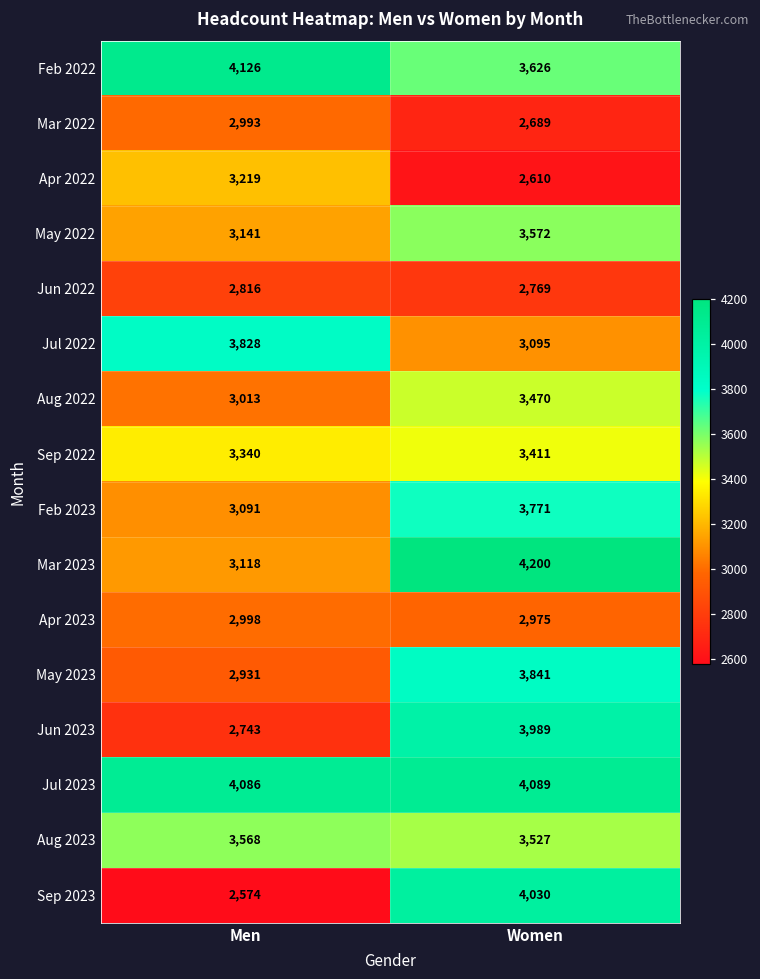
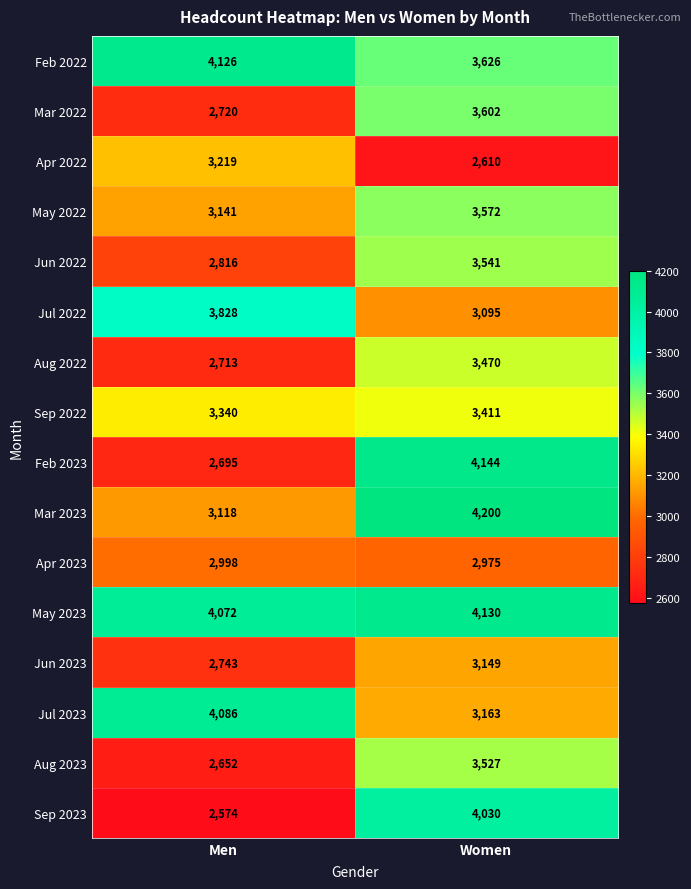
Mar 2022, Men: 2,993 -> 2,720
Mar 2022, Women: 2,689 -> 3,602
Jun 2022, Women: 2,769 -> 3,541
Aug 2022, Men: 3,013 -> 2,713
Feb 2023, Men: 3,091 -> 2,695
Feb 2023, Women: 3,771 -> 4,144
May 2023, Men: 2,931 -> 4,072
May 2023, Women: 3,841 -> 4,130
Jun 2023, Women: 3,989 -> 3,149
Jul 2023, Women: 4,089 -> 3,163
Aug 2023, Men: 3,568 -> 2,652
